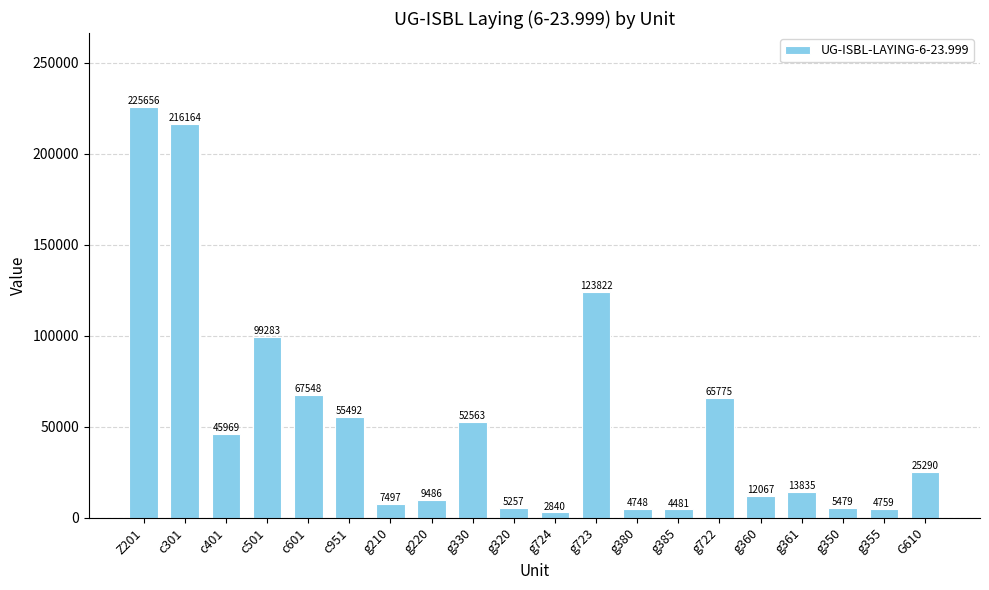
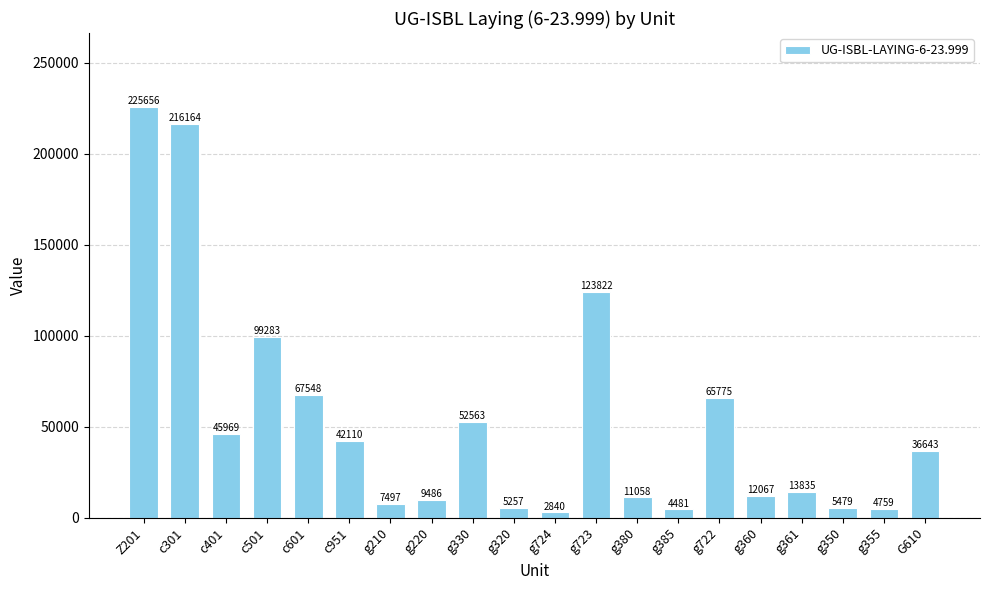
c951: 55492 -> 42110
g380: 4748 -> 11058
G610: 25290 -> 36643
